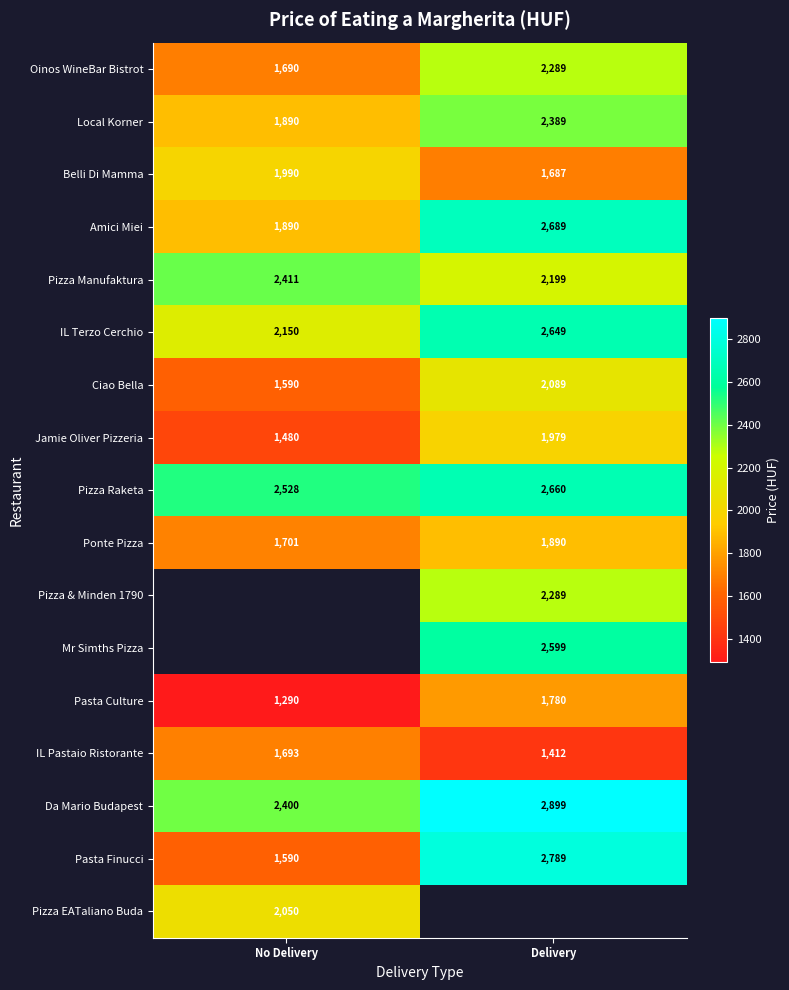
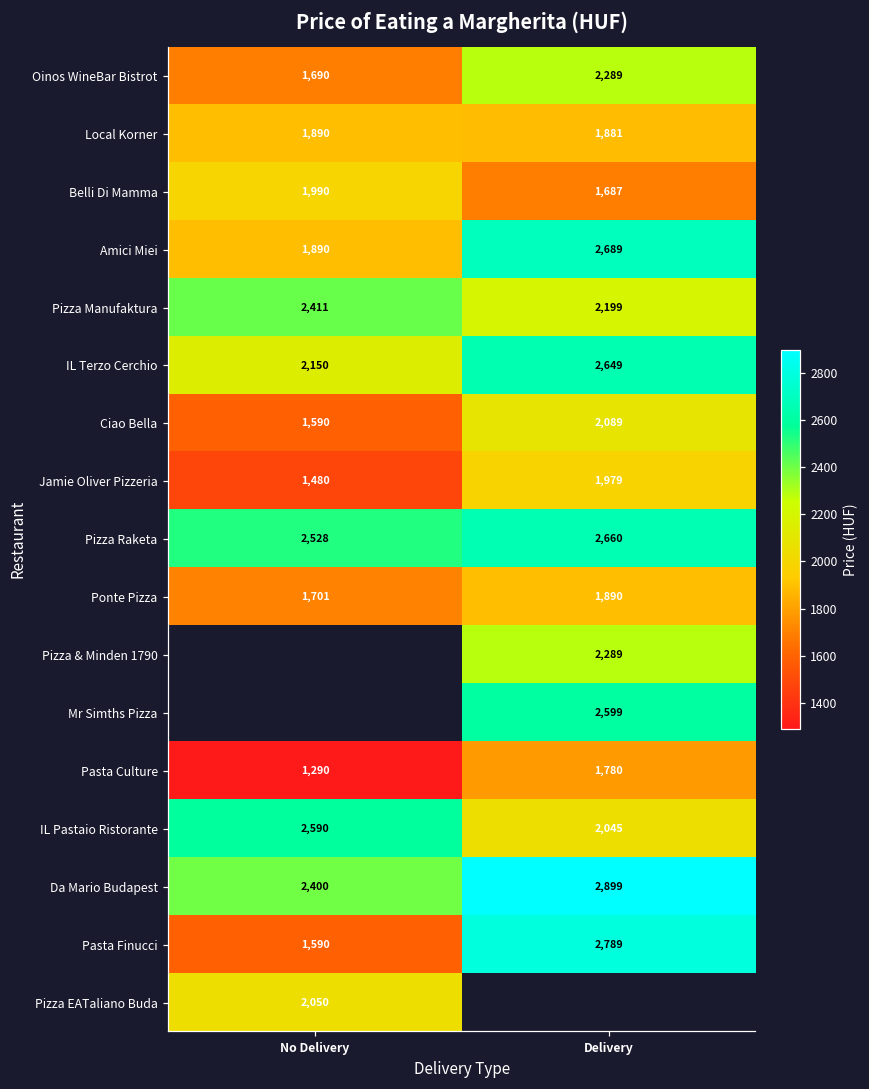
Local Korner, Delivery: 2,389 -> 1,881
IL Pastaio Ristorante, No Delivery: 1,693 -> 2,590
IL Pastaio Ristorante, Delivery: 1,412 -> 2,045
